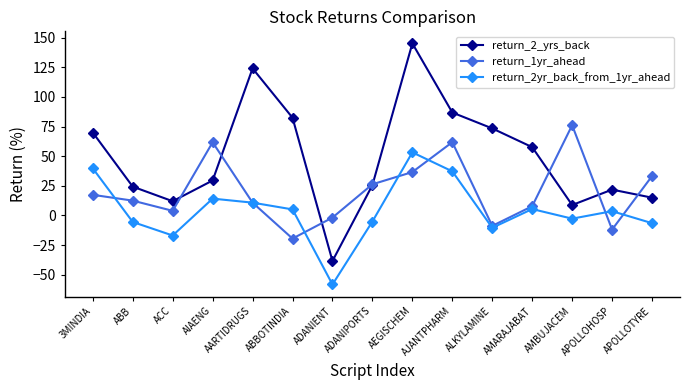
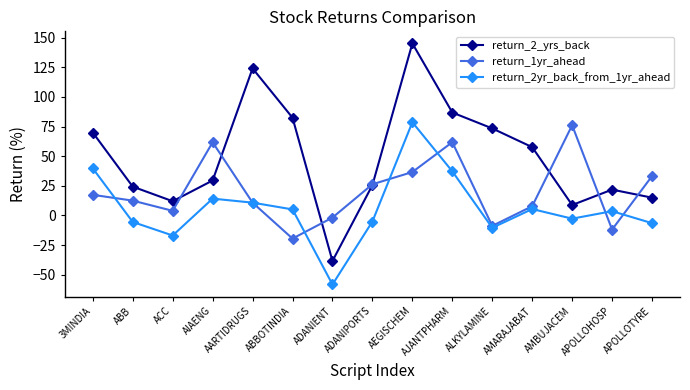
return_2yr_back_from_1yr_ahead, AEGISCHEM: 53 -> 79
